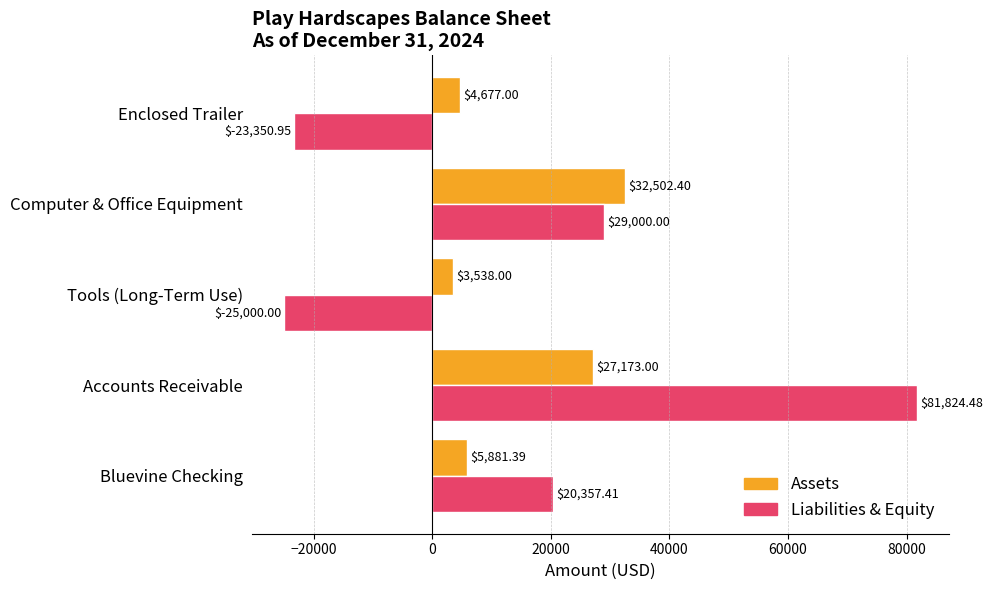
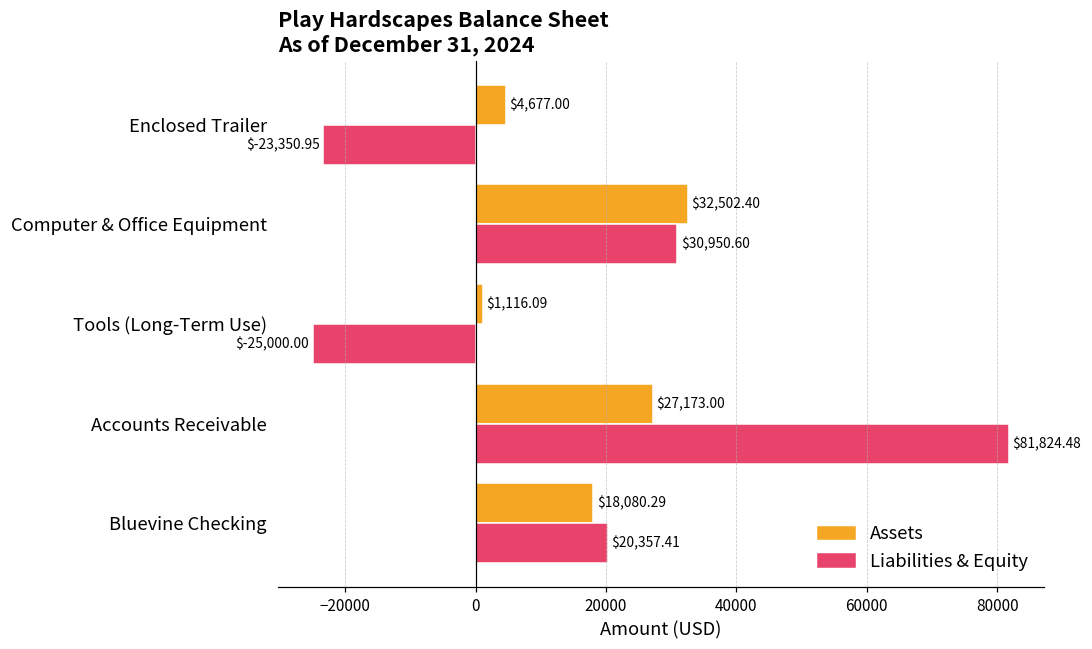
Liabilities & Equity, Computer & Office Equipment: $29,000.00 -> $30,950.60
Assets, Tools (Long-Term Use): $3,538.00 -> $1,116.09
Assets, Bluevine Checking: $5,881.39 -> $18,080.29
